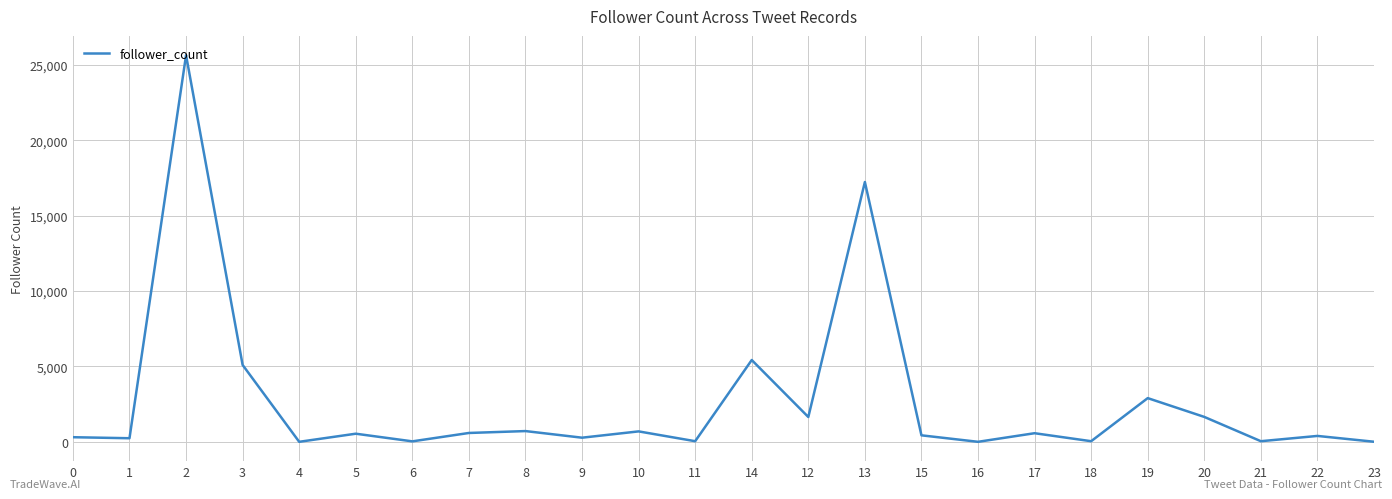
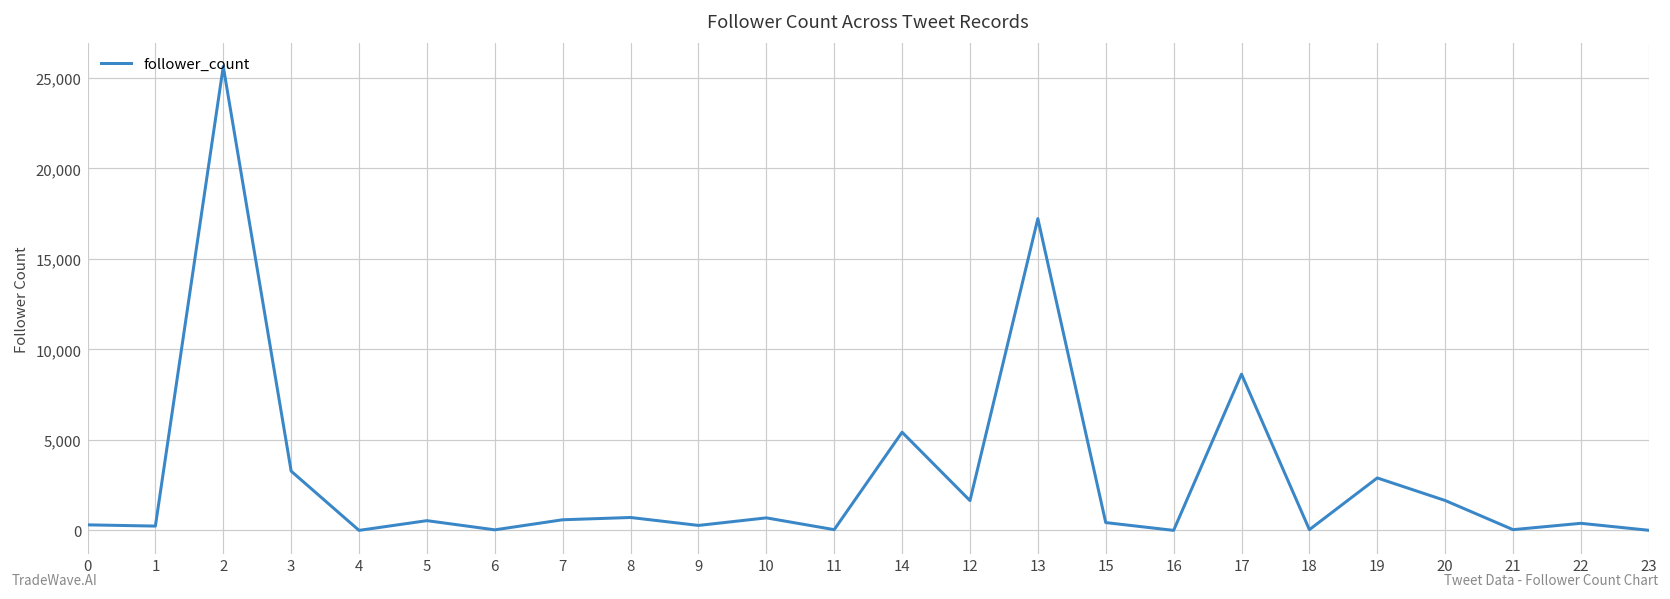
3: 5,100 -> 3,300
17: 600 -> 8,600
